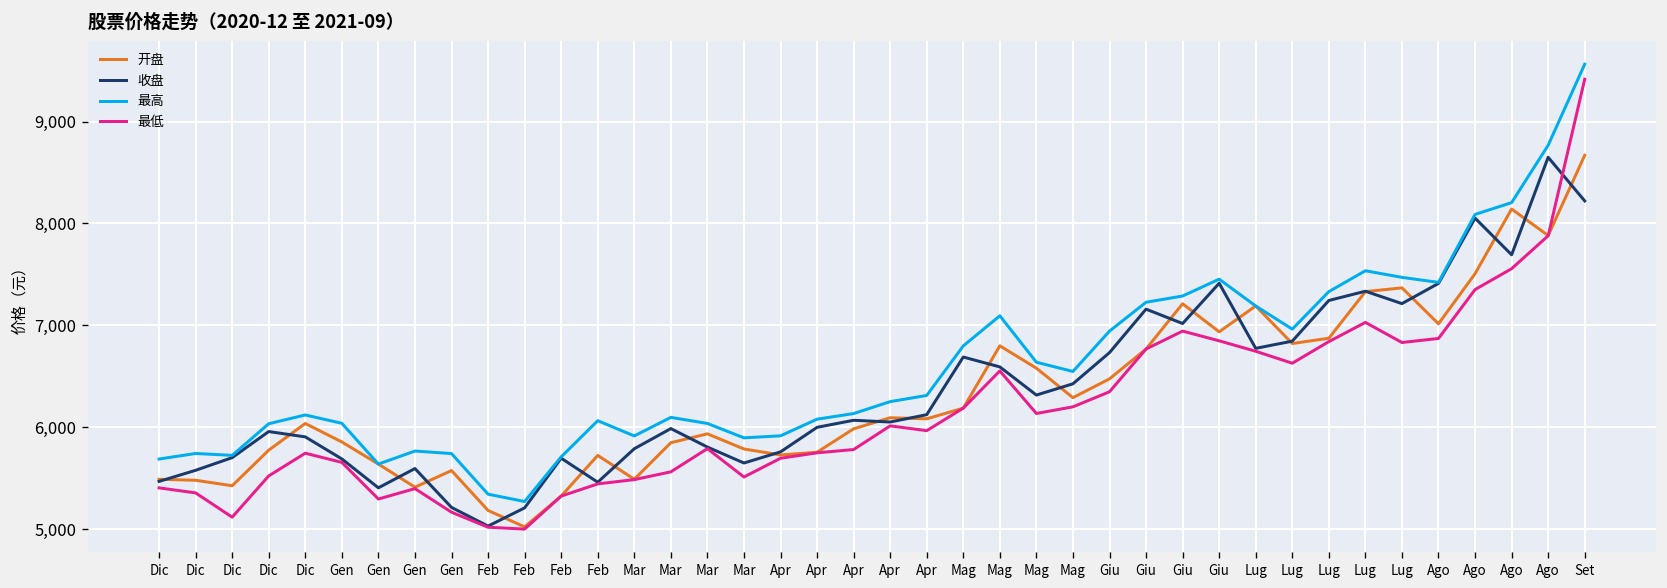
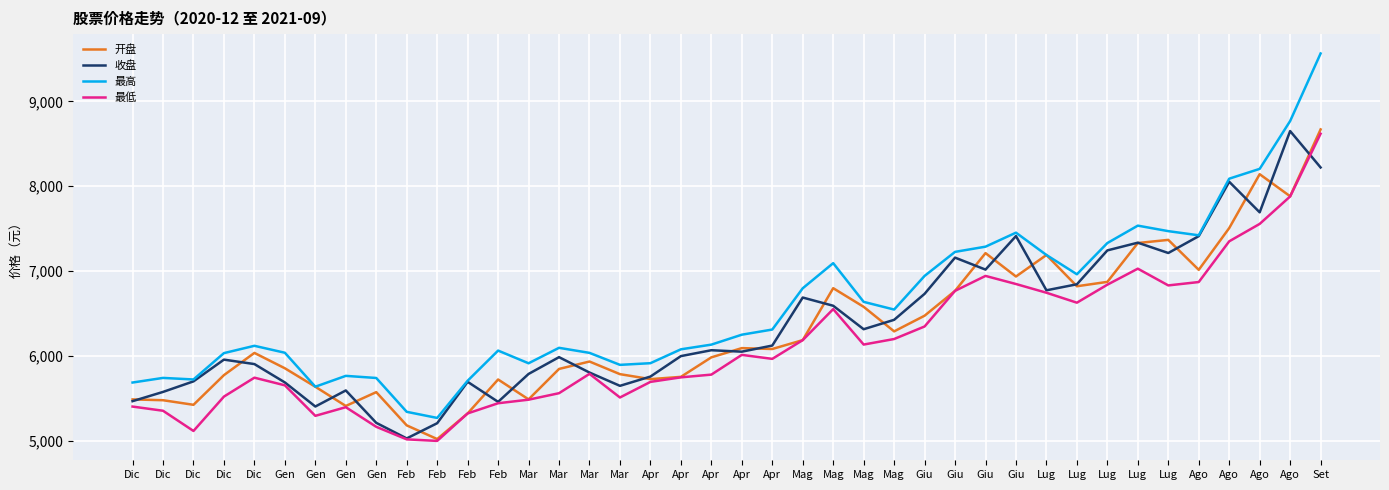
最低, Set: 9,400 -> 8,600
